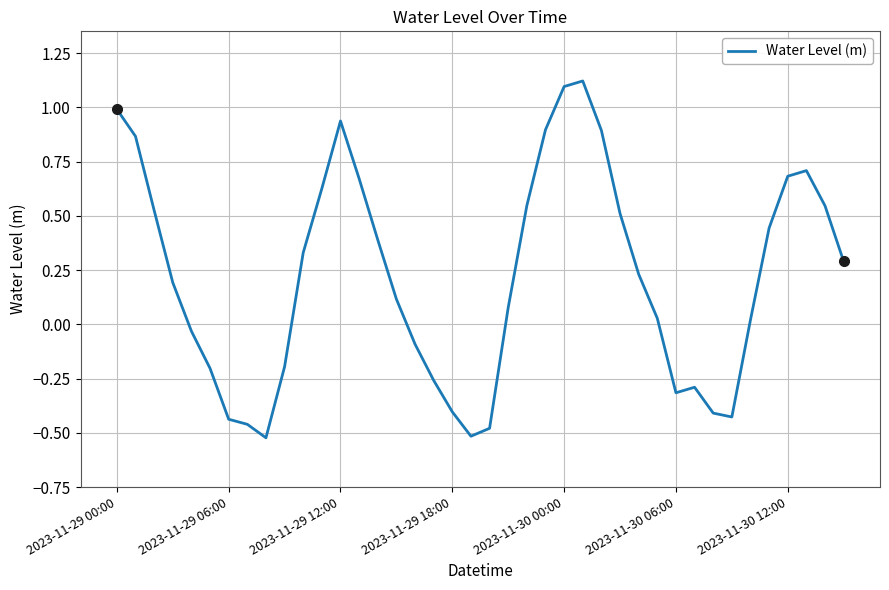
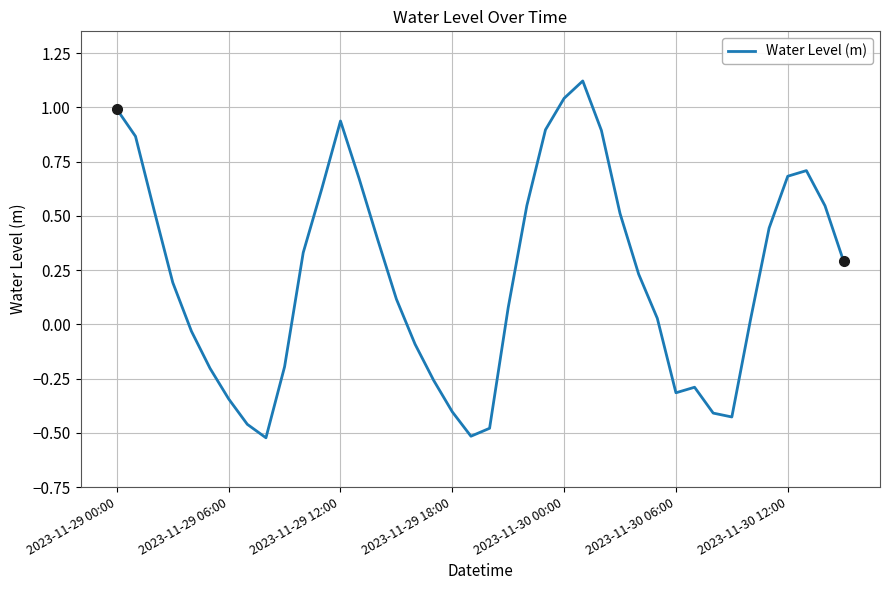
Water Level (m), 2023-11-29 06:00: -0.44 -> -0.34
Water Level (m), 2023-11-30 00:00: 1.10 -> 1.04
